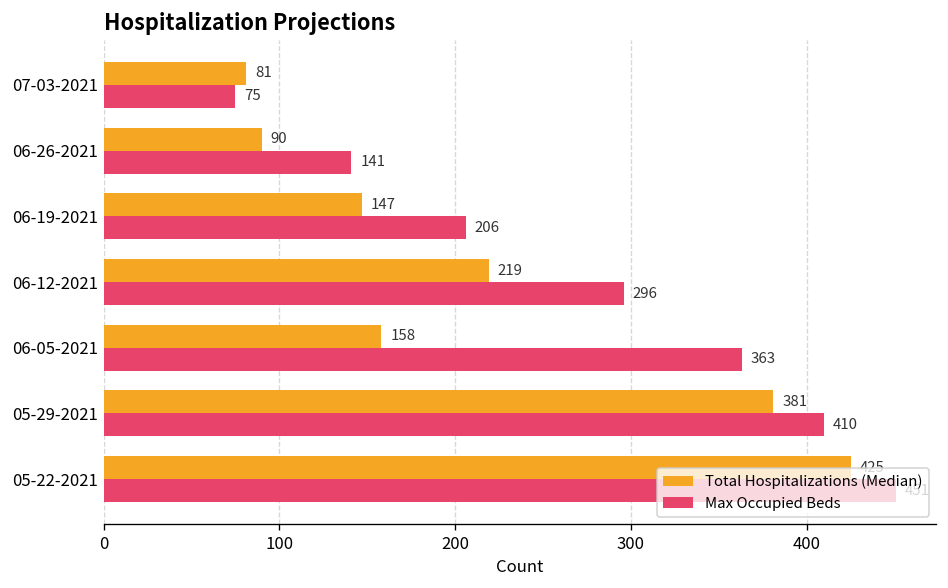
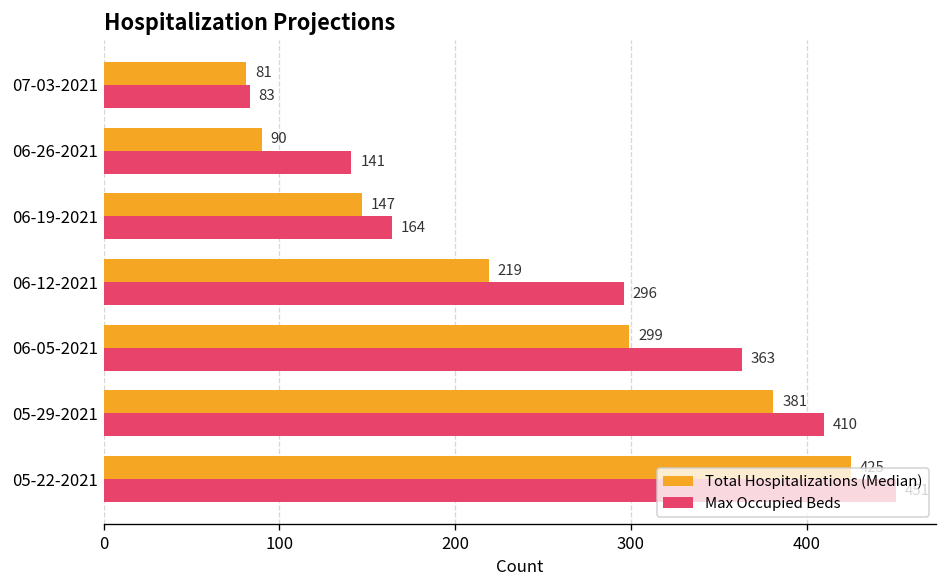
Max Occupied Beds, 07-03-2021: 75 -> 83
Max Occupied Beds, 06-19-2021: 206 -> 164
Total Hospitalizations (Median), 06-05-2021: 158 -> 299
